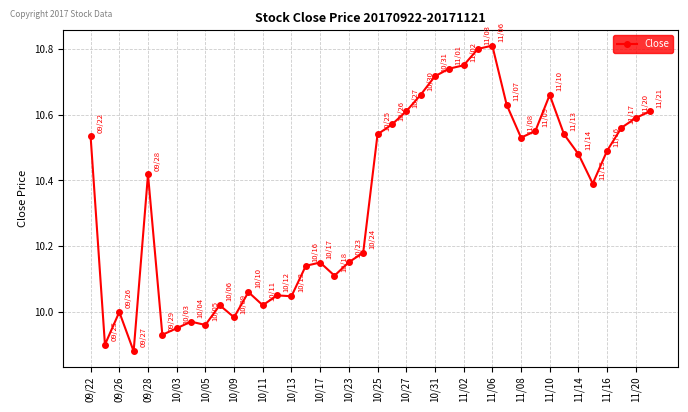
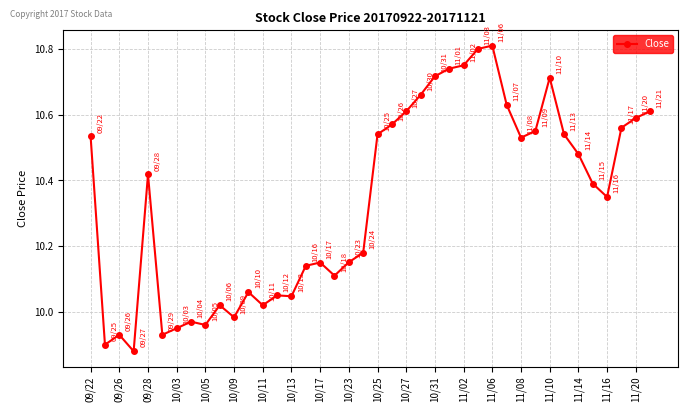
09/26: 10.00 -> 9.93
11/10: 10.66 -> 10.71
11/16: 10.49 -> 10.35
